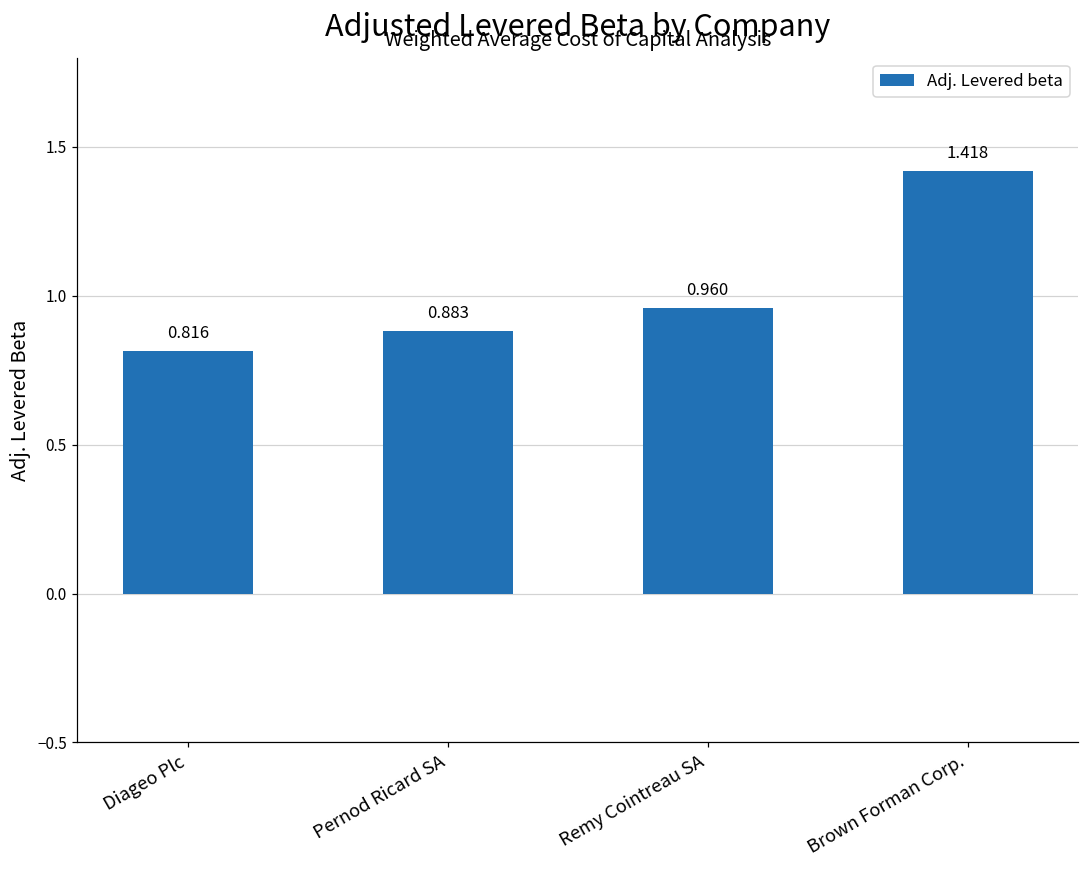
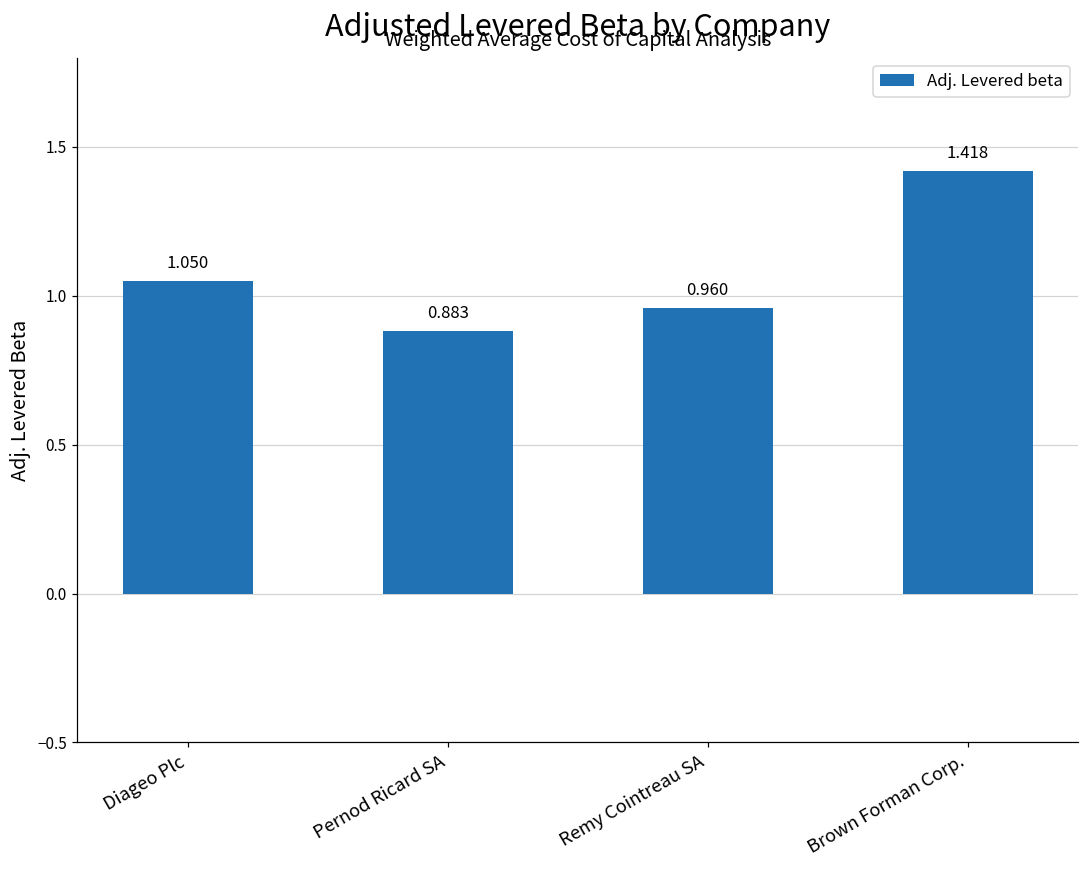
Diageo Plc: 0.816 -> 1.050
